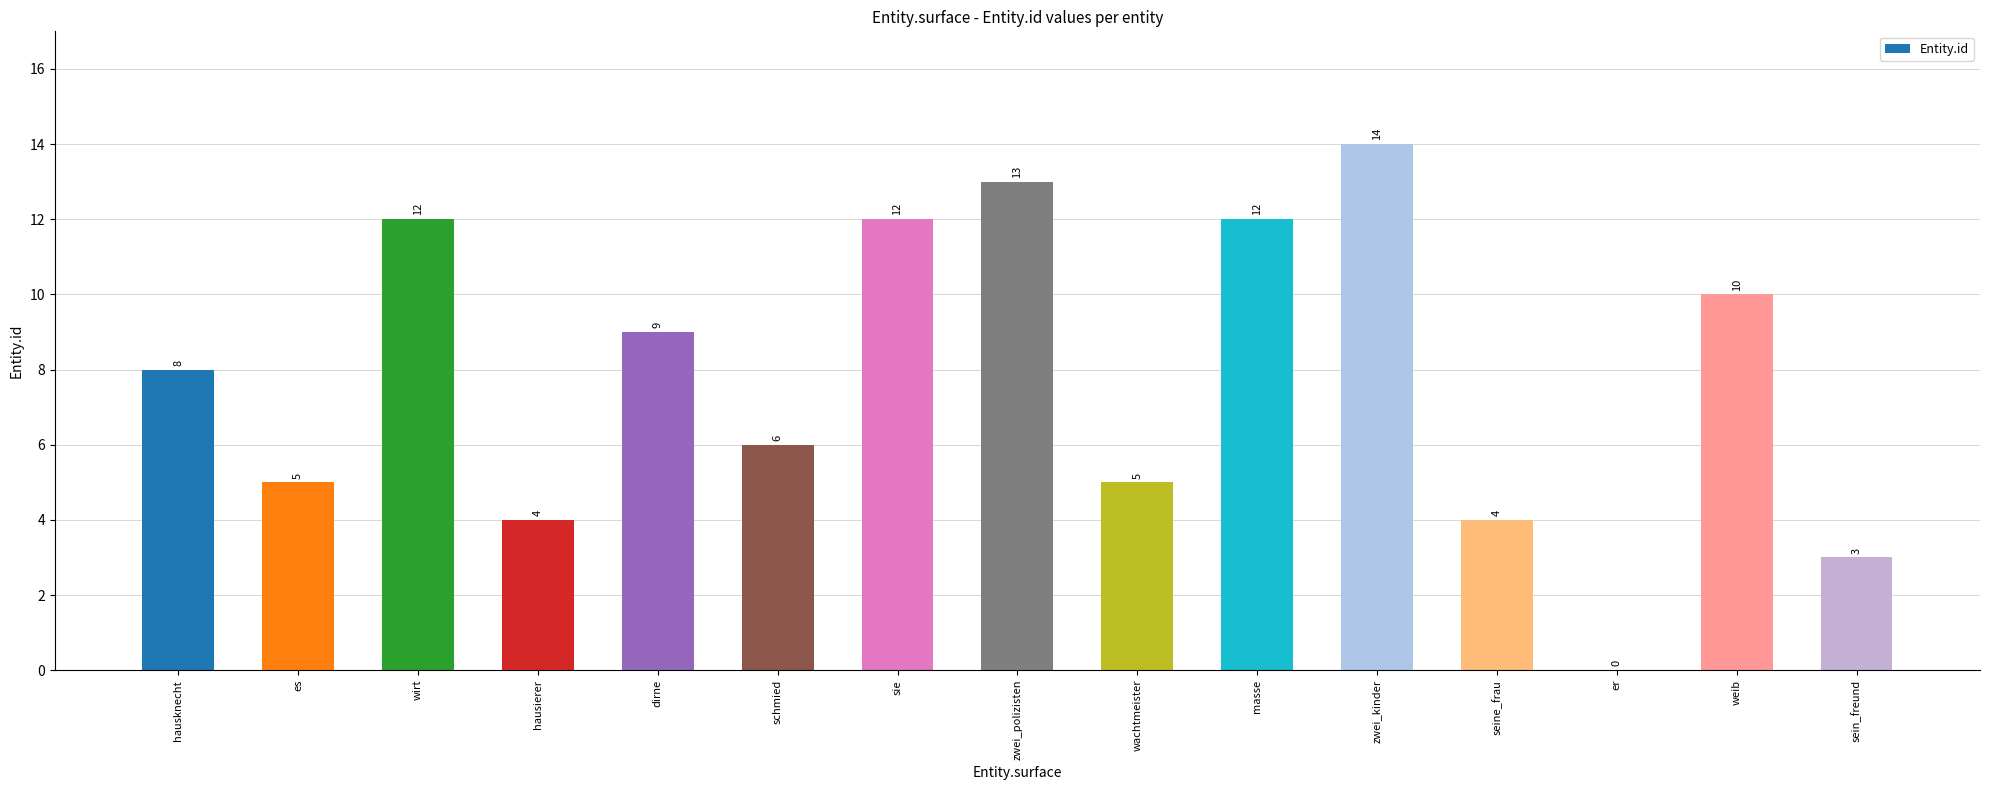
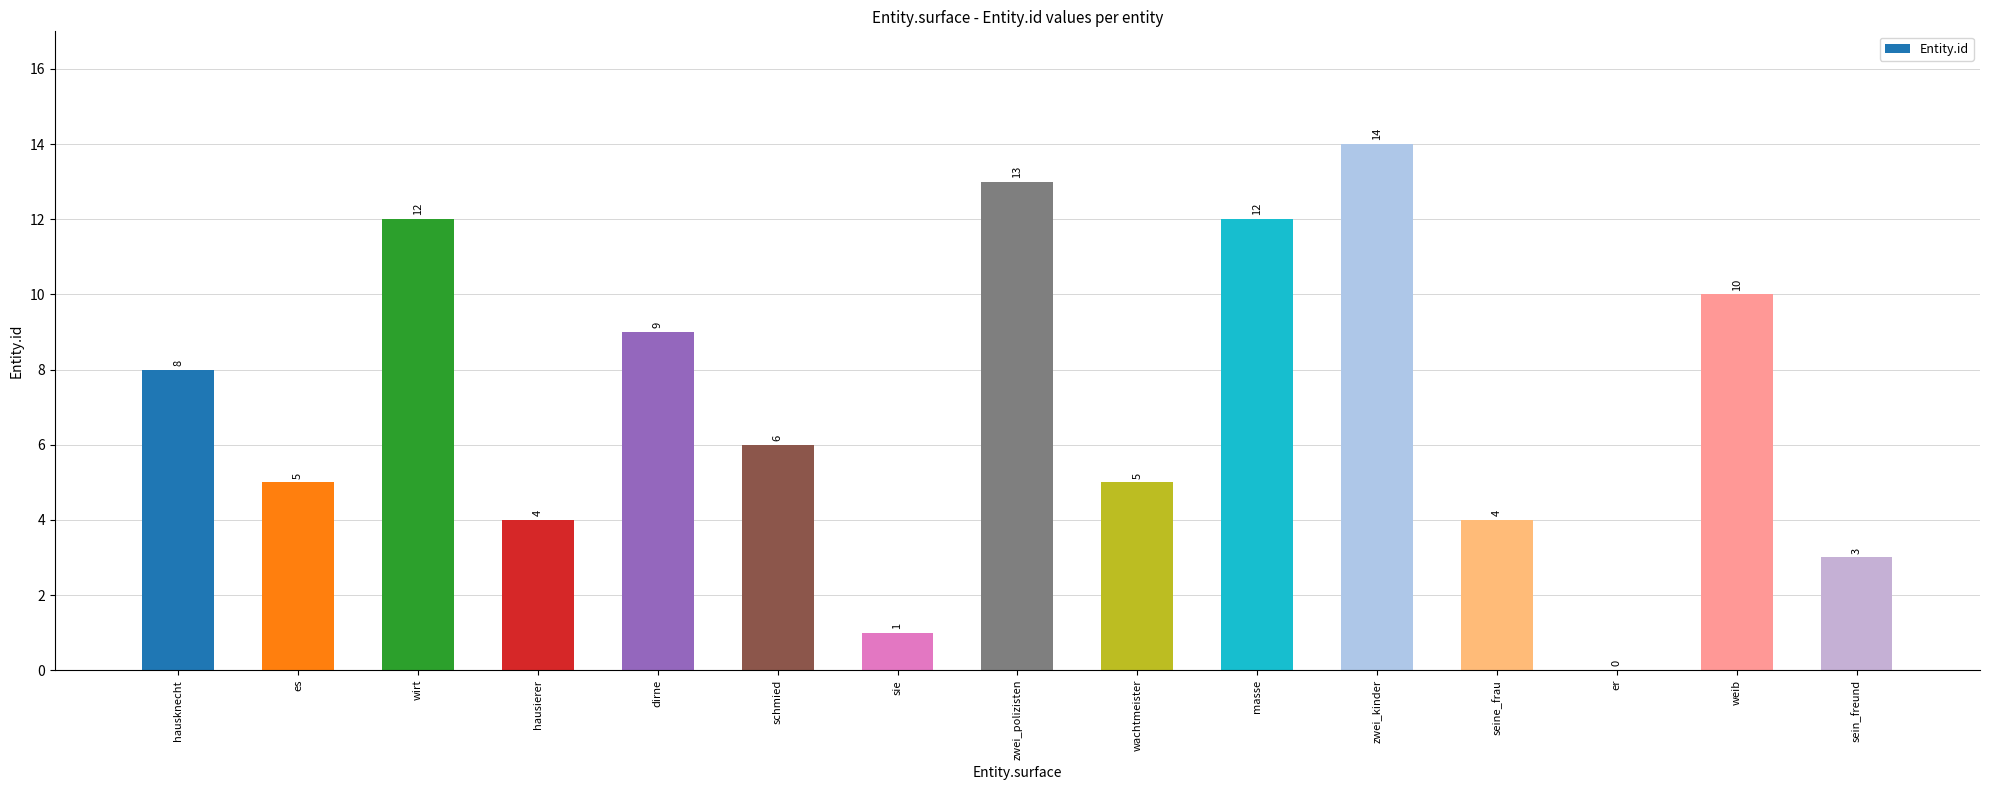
sie: 12 -> 1
